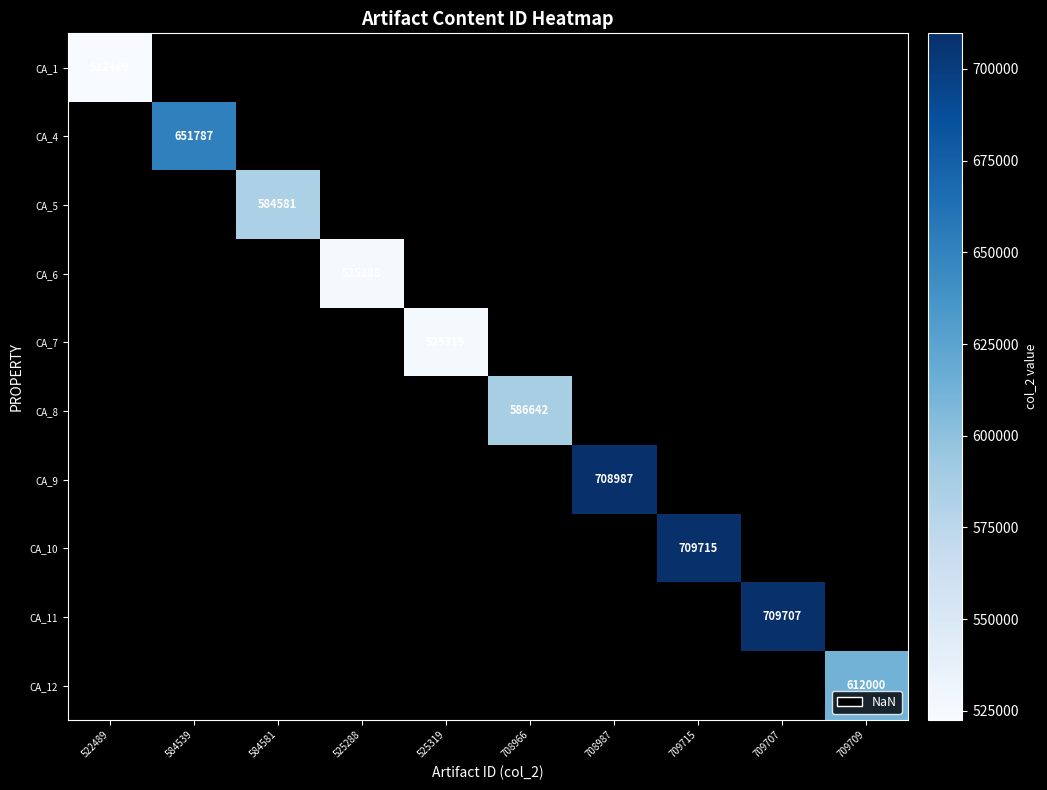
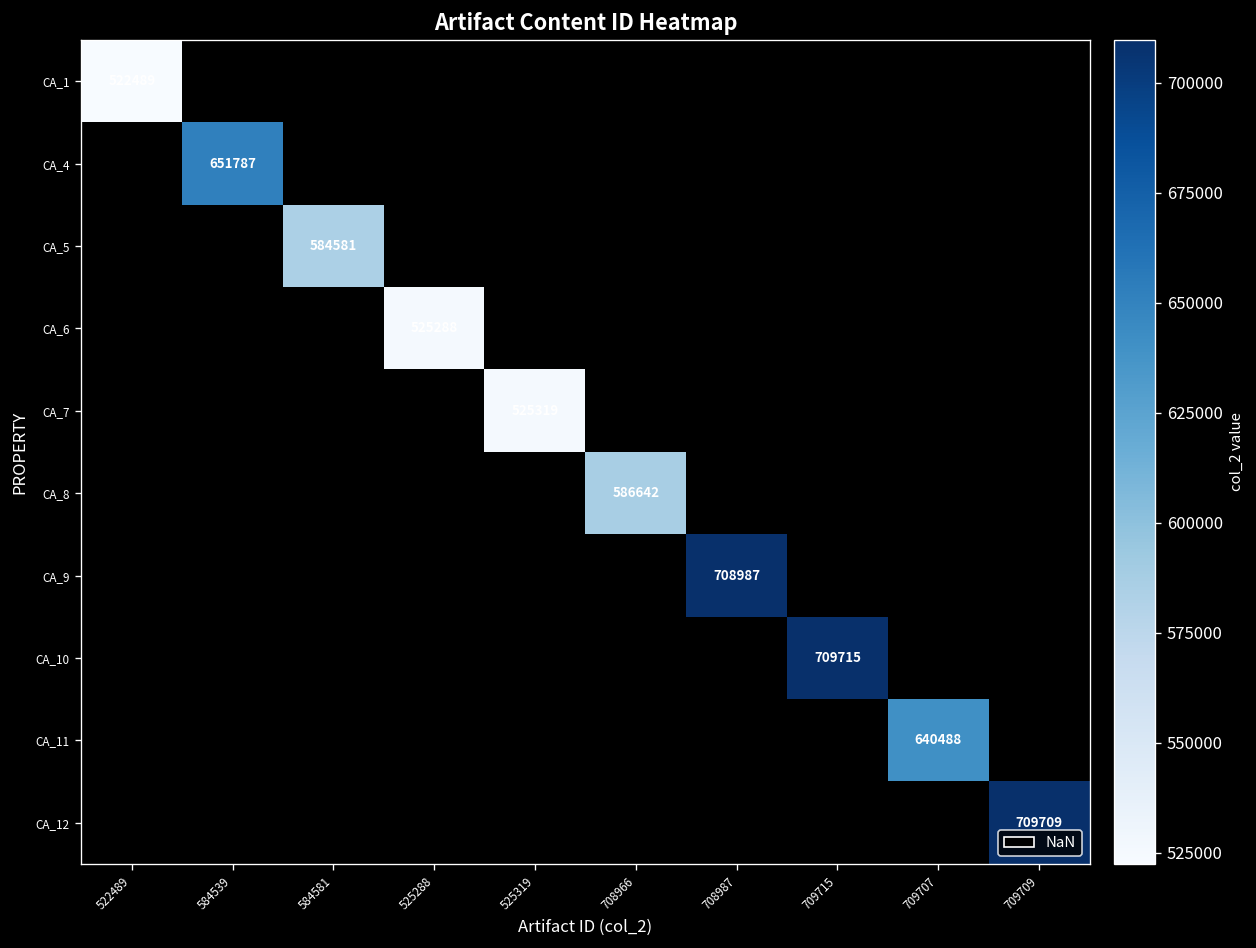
CA_11, 709707: 709707 -> 640488
CA_12, 709709: 612000 -> 709709
